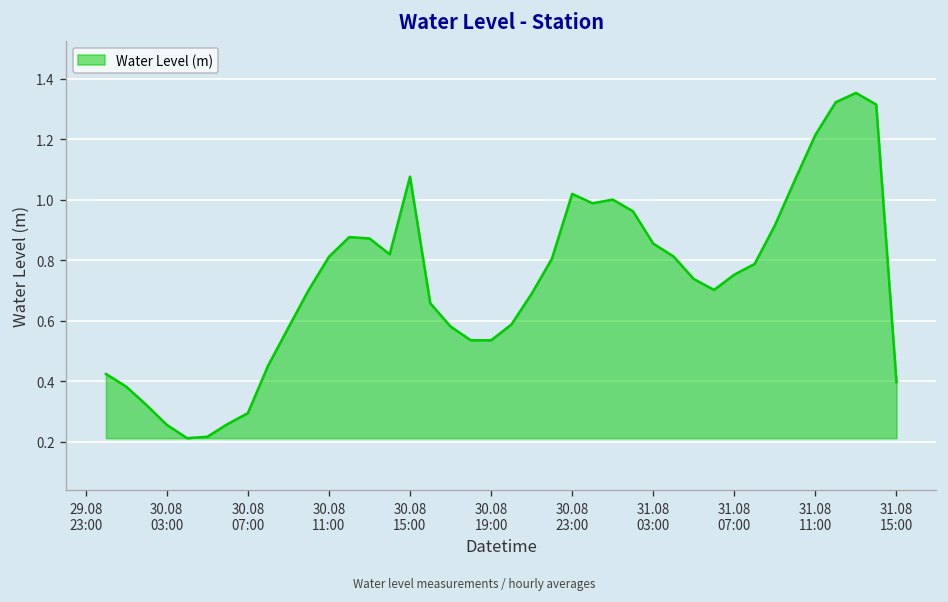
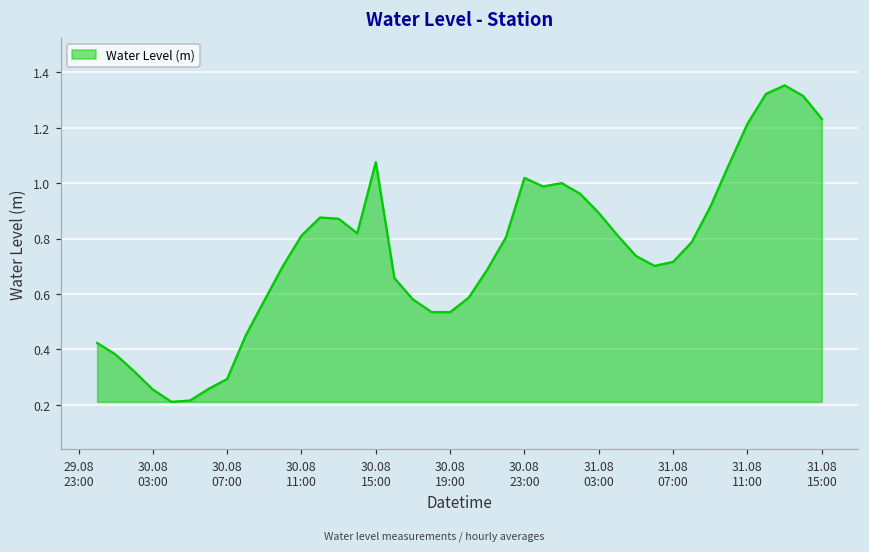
31.08 03:00: 0.85 -> 0.89
31.08 07:00: 0.75 -> 0.72
31.08 15:00: 0.40 -> 1.23
